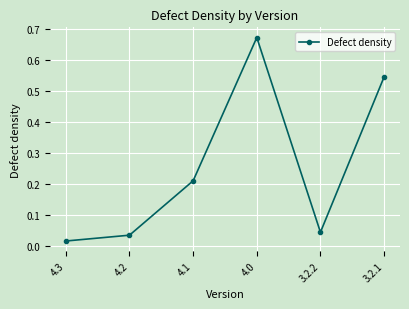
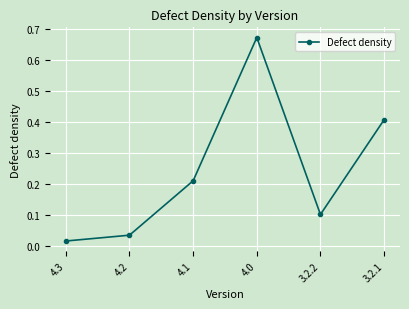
3.2.2: 0.04 -> 0.10
3.2.1: 0.55 -> 0.41
